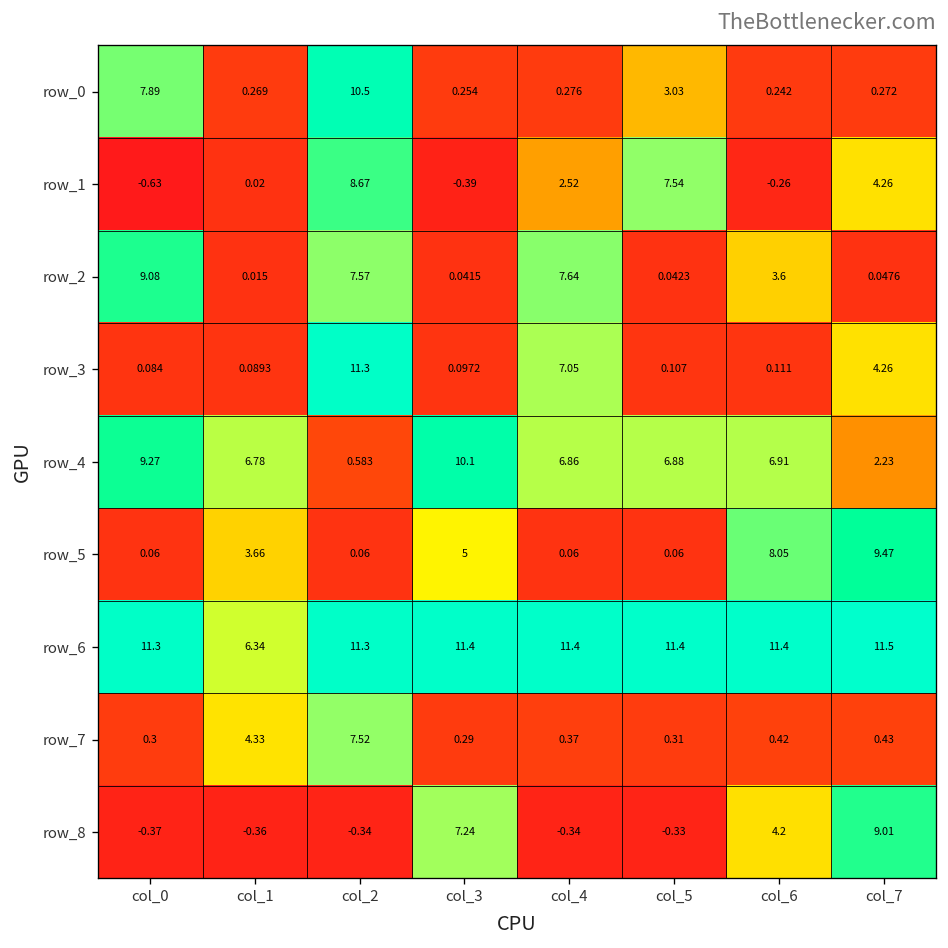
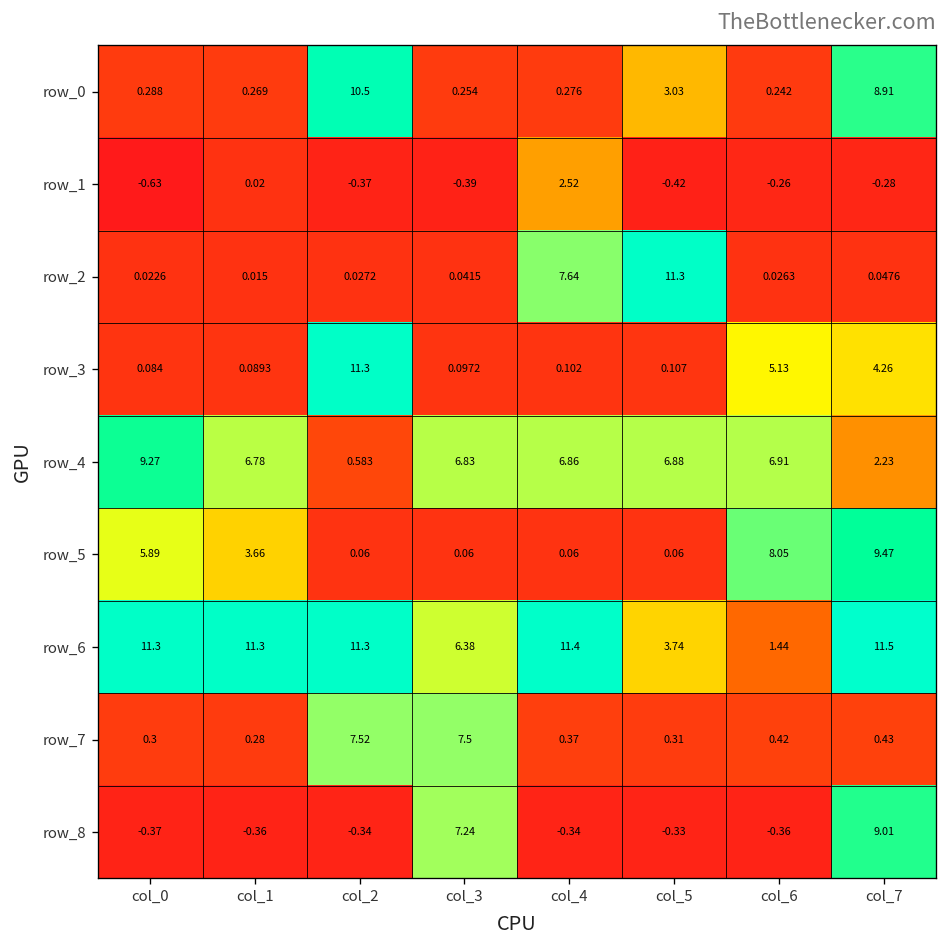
row_0, col_0: 7.89 -> 0.288
row_0, col_7: 0.272 -> 8.91
row_1, col_2: 8.67 -> -0.37
row_1, col_5: 7.54 -> -0.42
row_1, col_7: 4.26 -> -0.28
row_2, col_0: 9.08 -> 0.0226
row_2, col_2: 7.57 -> 0.0272
row_2, col_5: 0.0423 -> 11.3
row_2, col_6: 3.6 -> 0.0263
row_3, col_4: 7.05 -> 0.102
row_3, col_6: 0.111 -> 5.13
row_4, col_3: 10.1 -> 6.83
row_5, col_0: 0.06 -> 5.89
row_5, col_3: 5 -> 0.06
row_6, col_1: 6.34 -> 11.3
row_6, col_3: 11.4 -> 6.38
row_6, col_5: 11.4 -> 3.74
row_6, col_6: 11.4 -> 1.44
row_7, col_1: 4.33 -> 0.28
row_7, col_3: 0.29 -> 7.5
row_8, col_6: 4.2 -> -0.36
